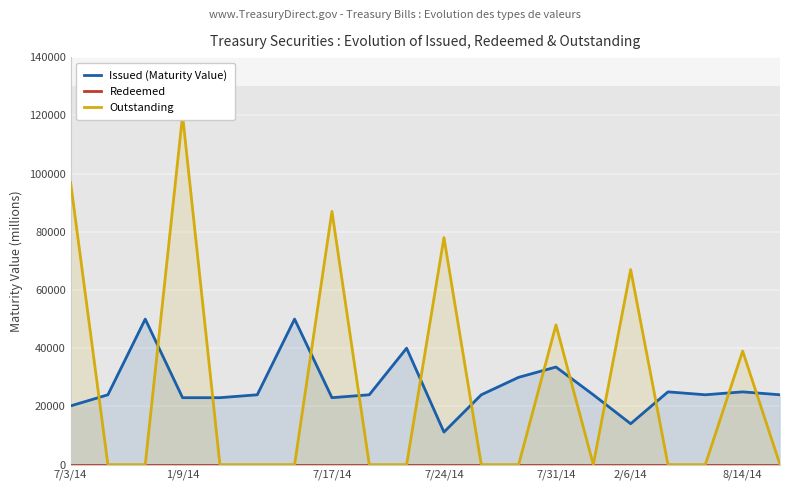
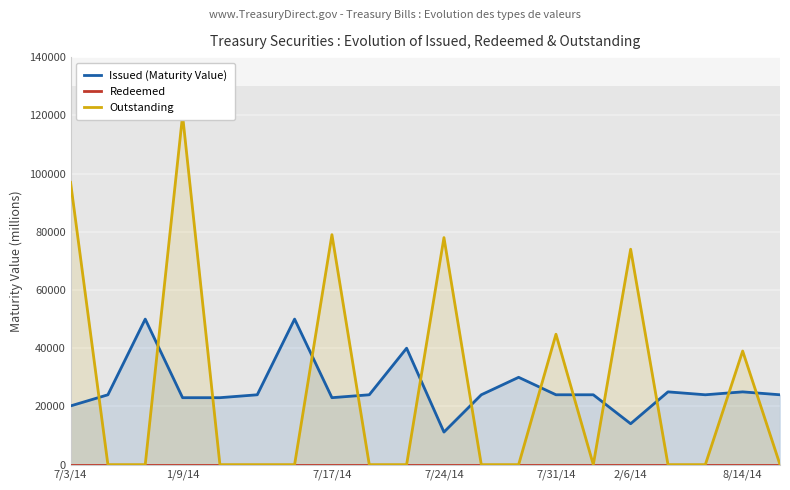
Outstanding, 7/17/14: 87000 -> 79000
Issued (Maturity Value), 7/31/14: 34000 -> 24000
Outstanding, 7/31/14: 48000 -> 45000
Outstanding, 2/6/14: 67000 -> 74000
